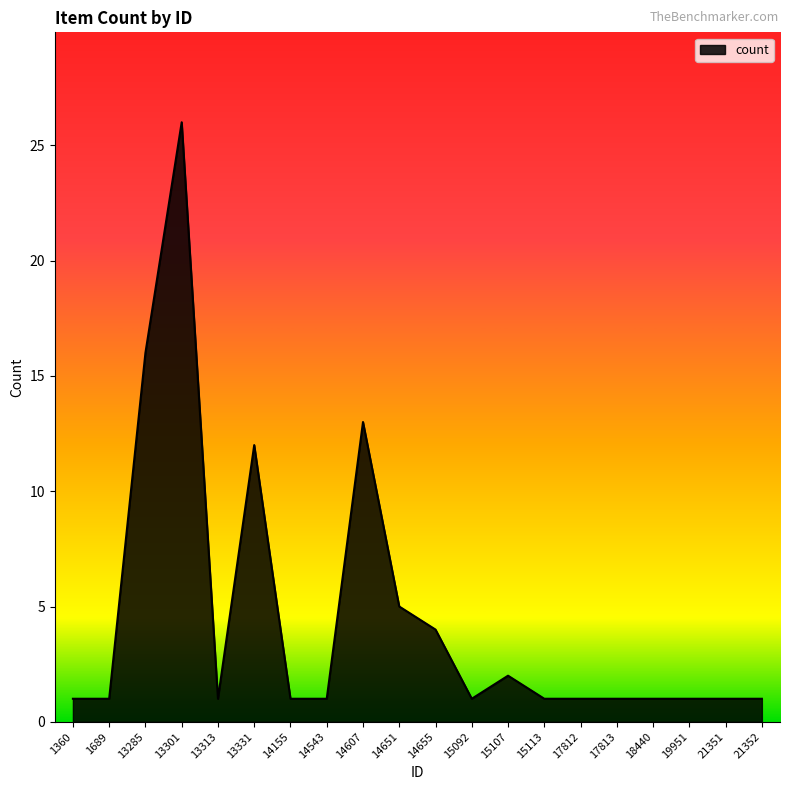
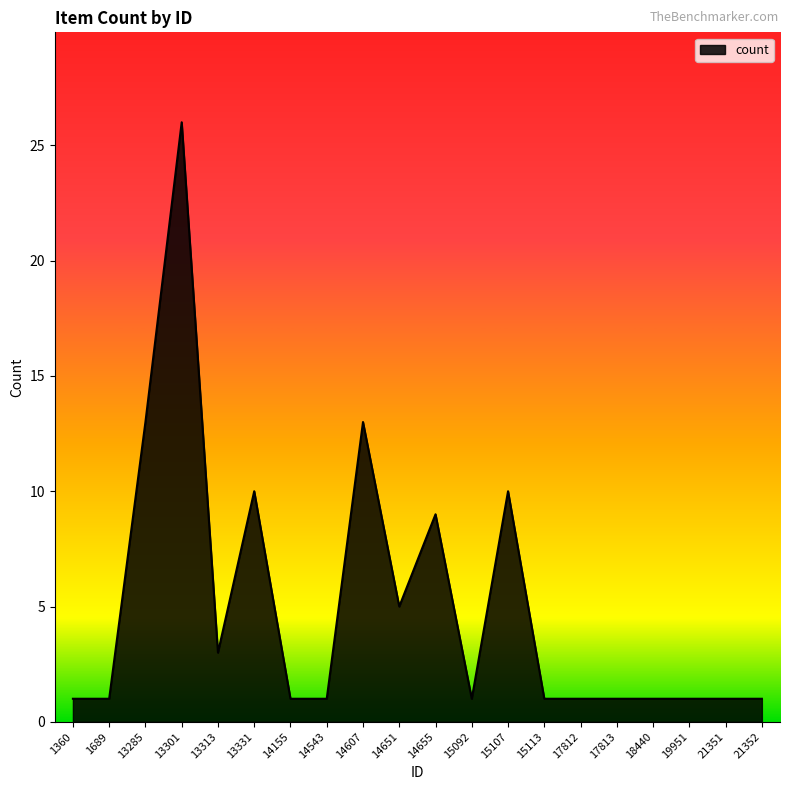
13285: 16 -> 13
13313: 1 -> 3
13331: 12 -> 10
14655: 4 -> 9
15107: 2 -> 10
